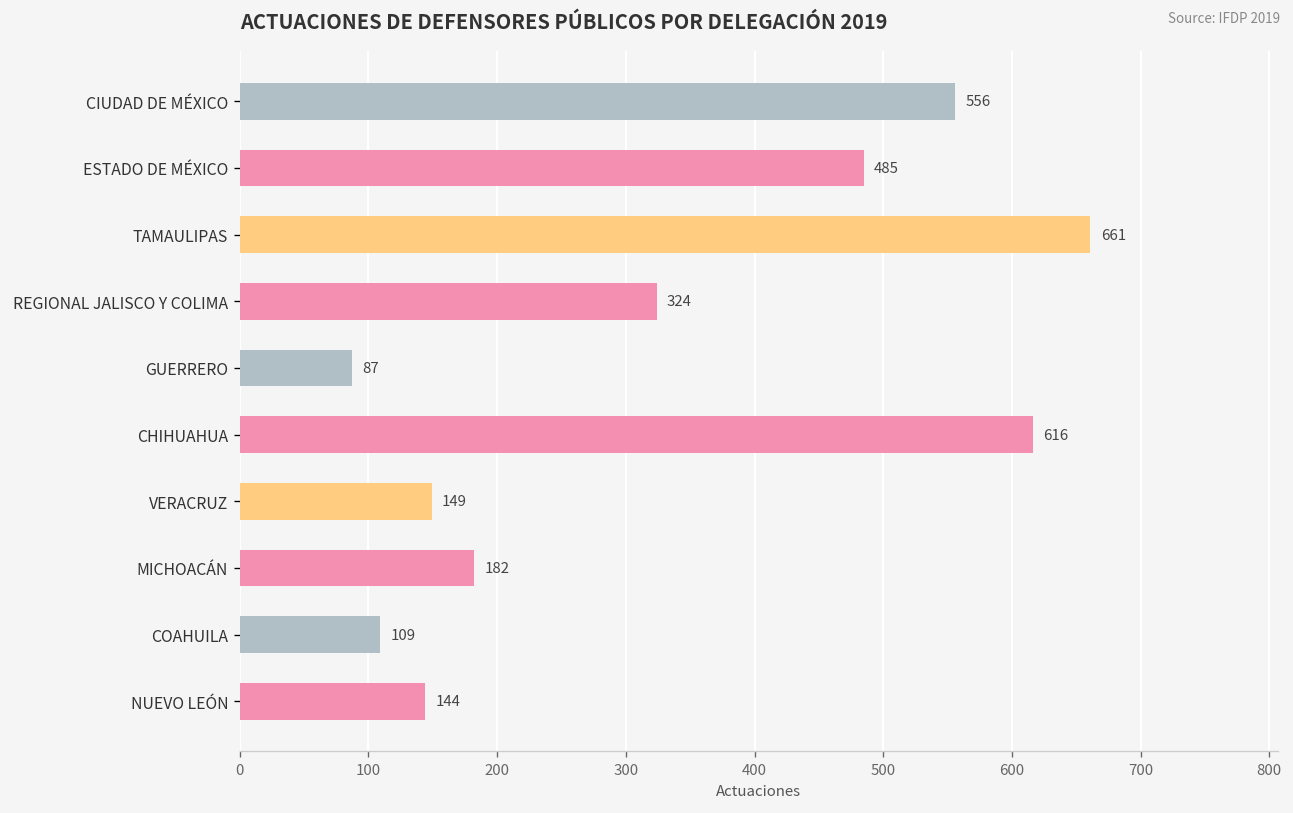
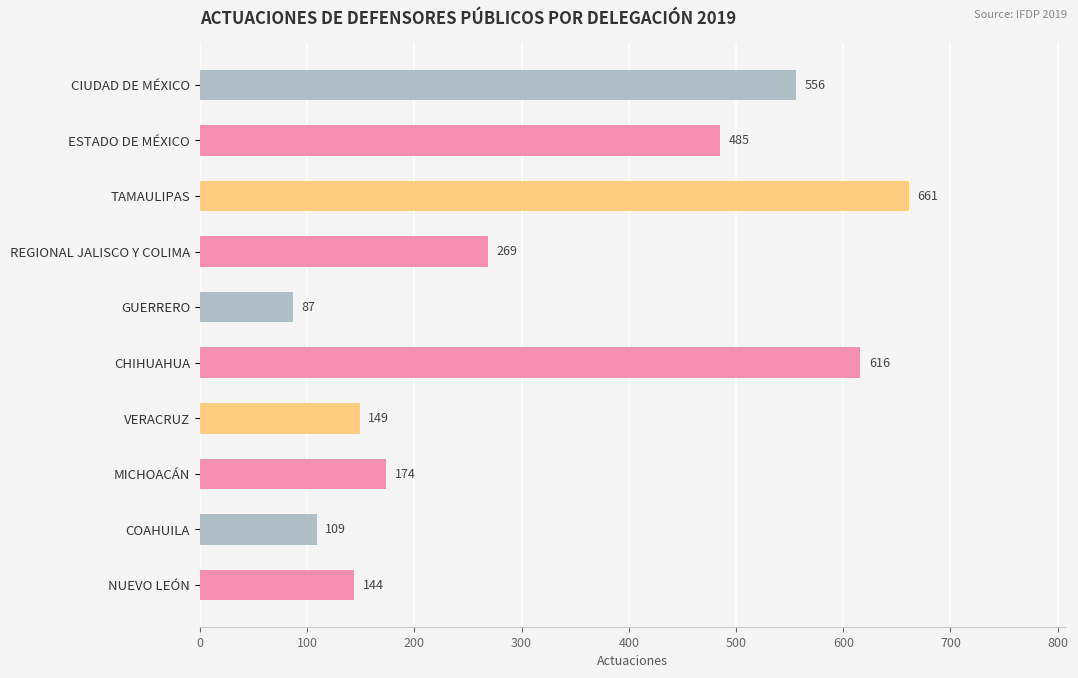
REGIONAL JALISCO Y COLIMA: 324 -> 269
MICHOACÁN: 182 -> 174
